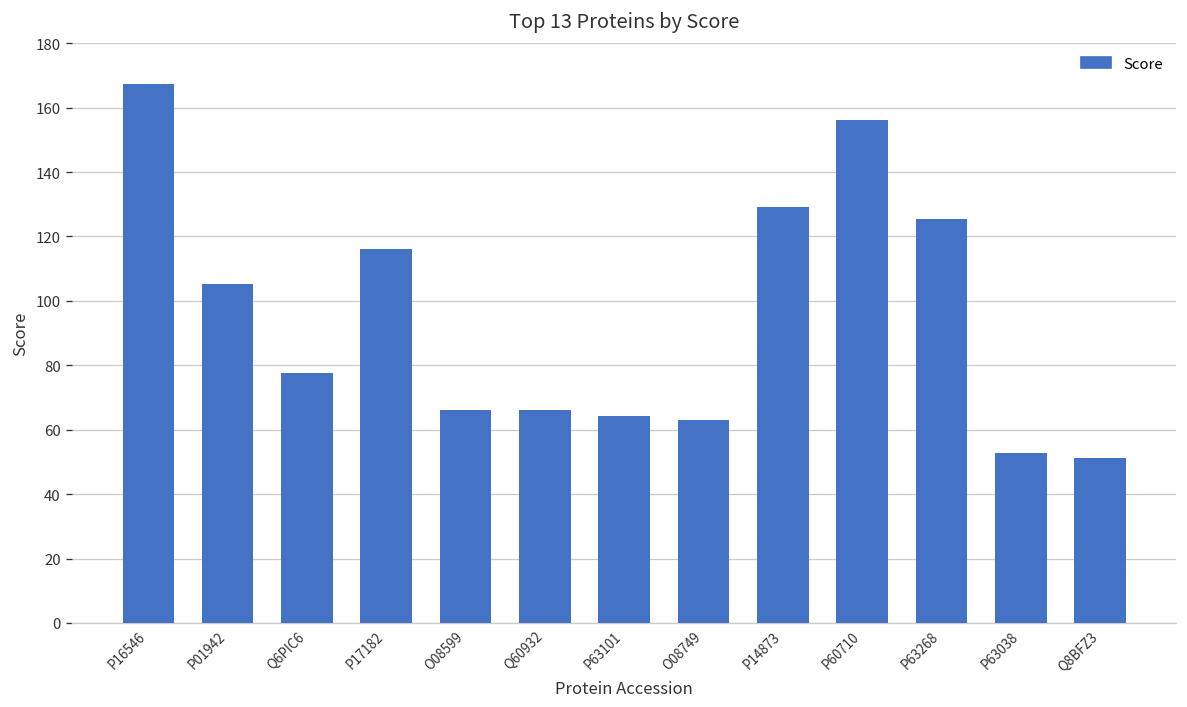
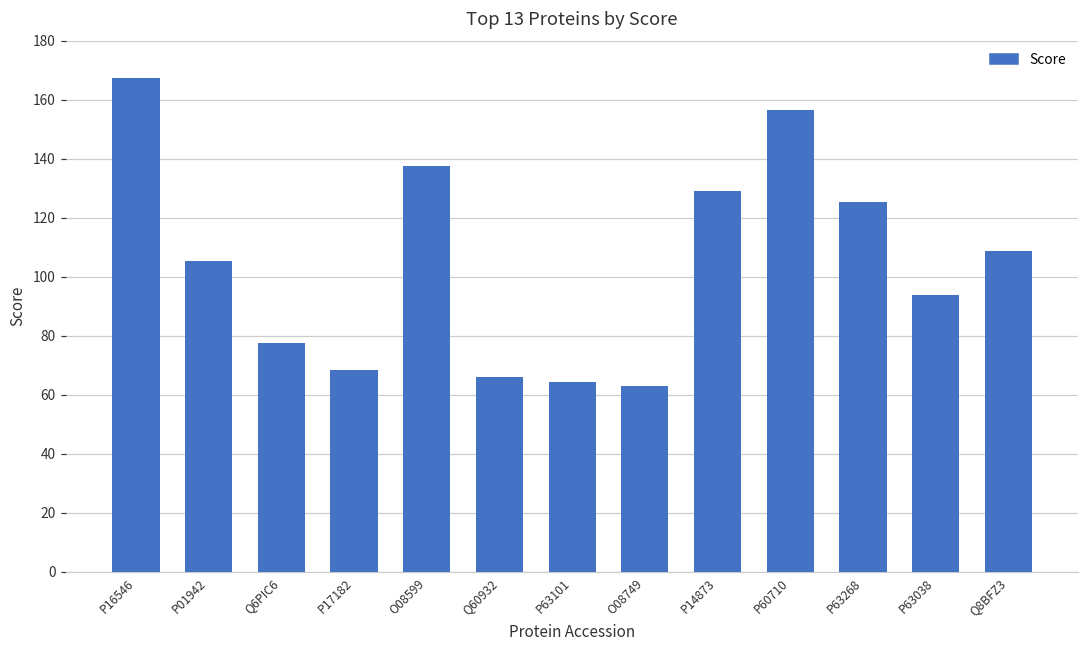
P17182: 116 -> 68
O08599: 66 -> 138
P63038: 53 -> 94
Q8BFZ3: 51 -> 109
